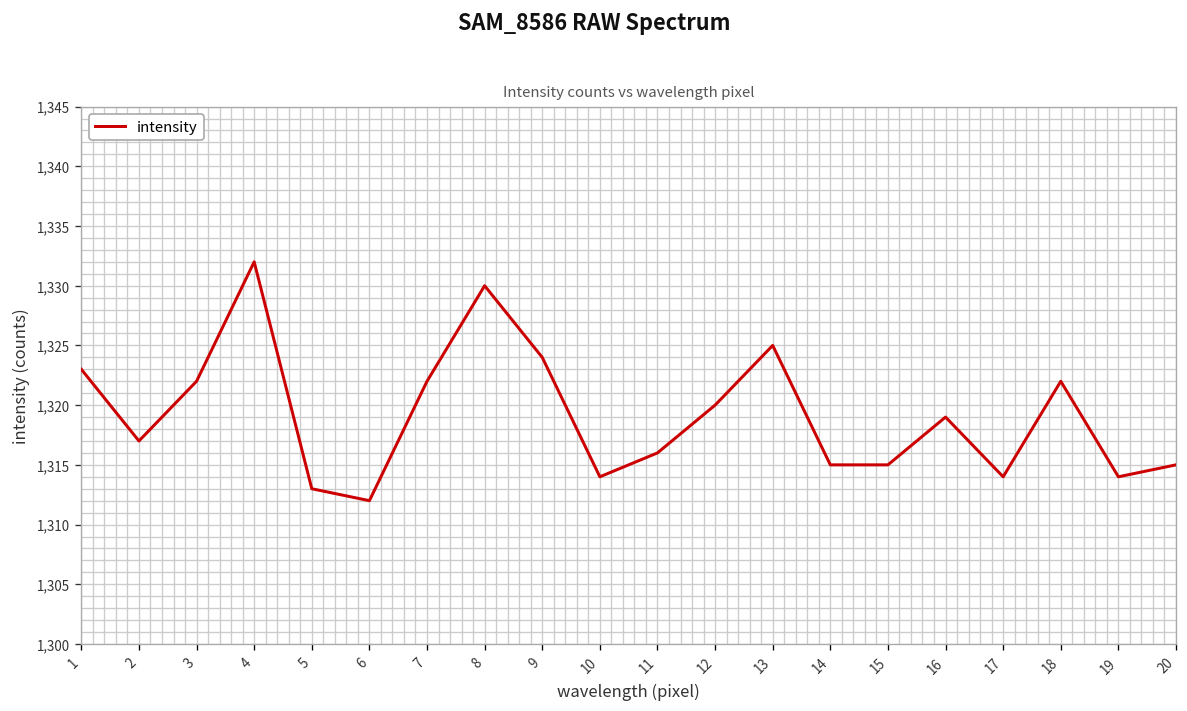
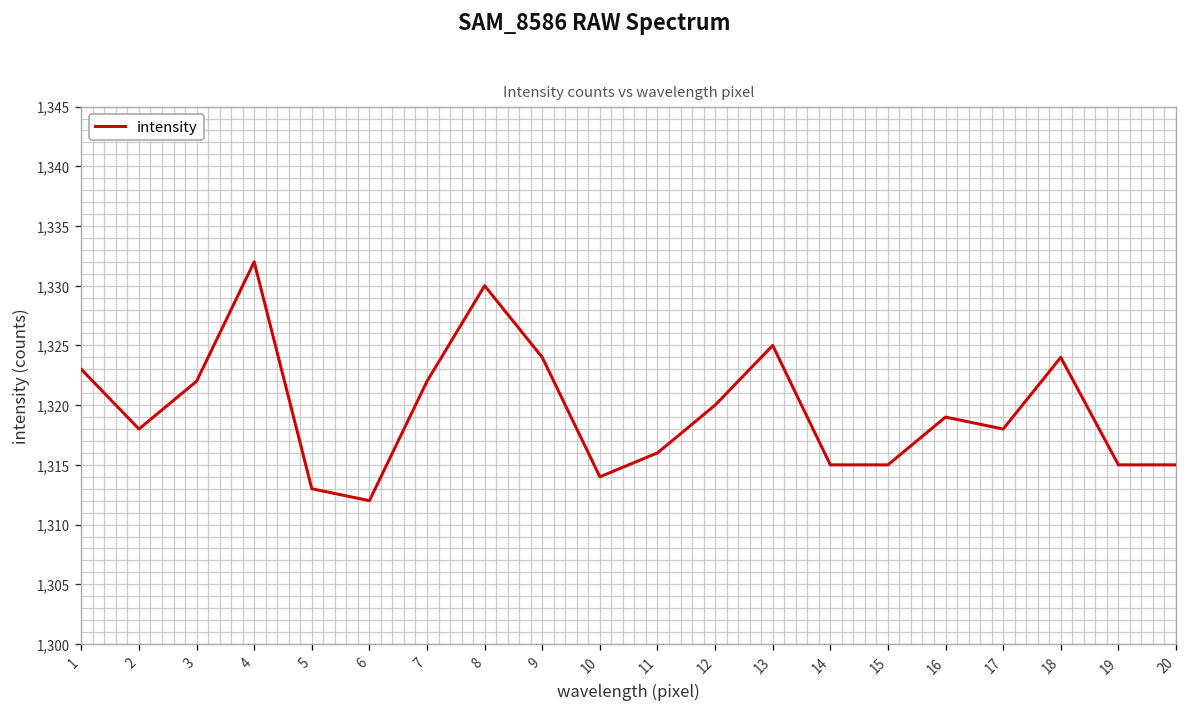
2: 1,317 -> 1,318
17: 1,314 -> 1,318
18: 1,322 -> 1,324
19: 1,314 -> 1,315
